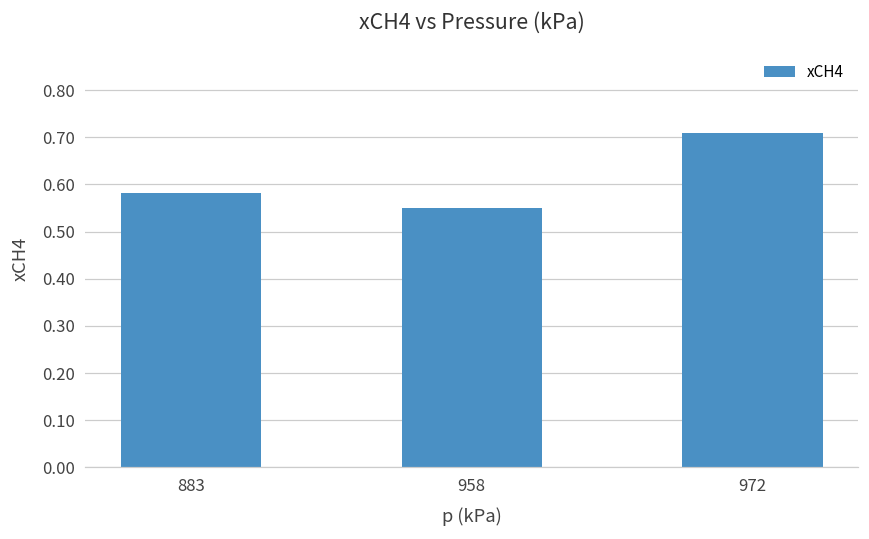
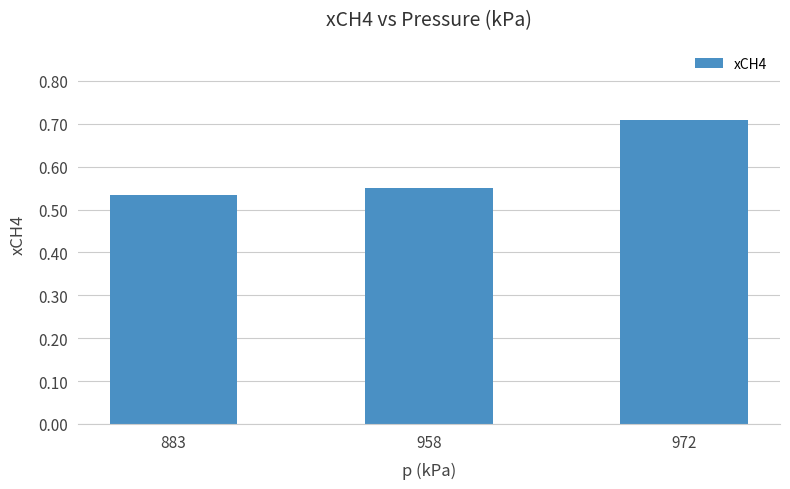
883: 0.58 -> 0.53
